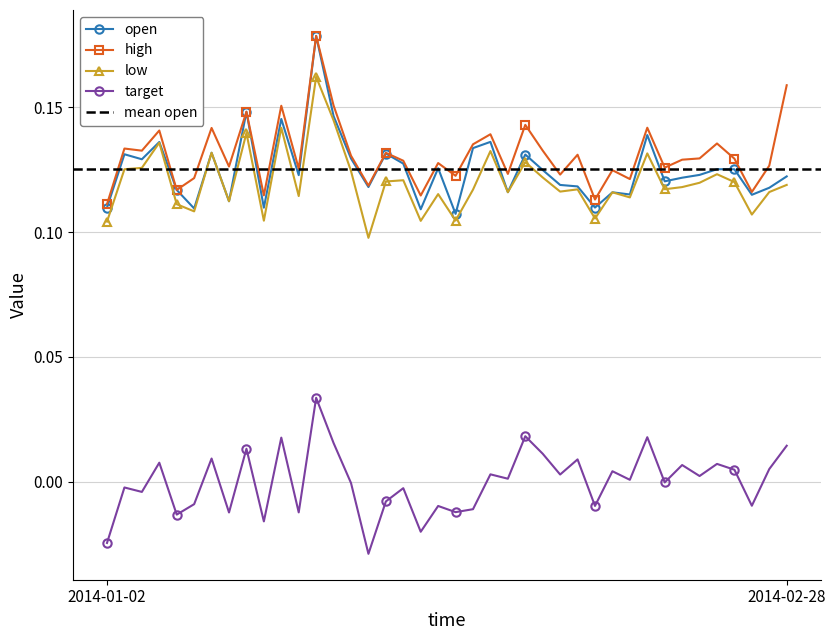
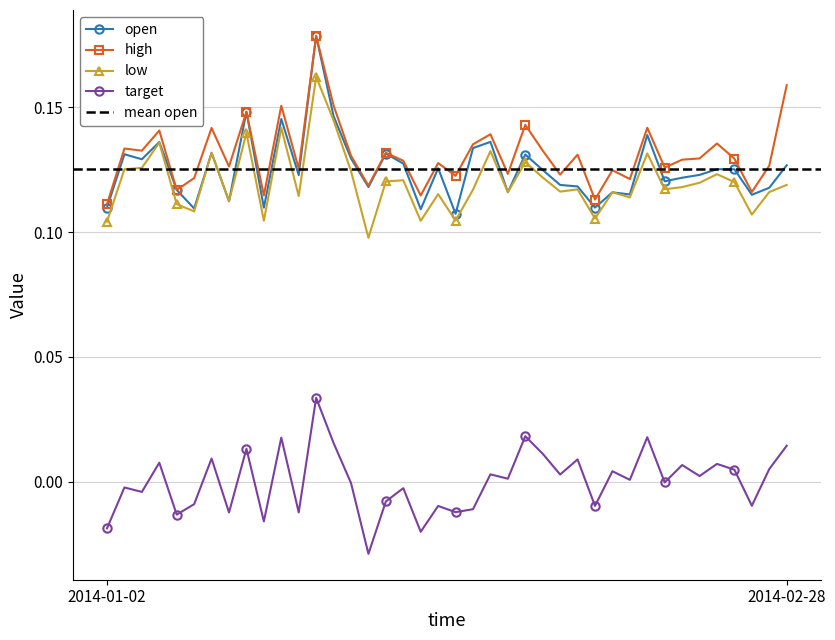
target, 2014-01-02: -0.025 -> -0.019
open, 2014-02-28: 0.122 -> 0.127
